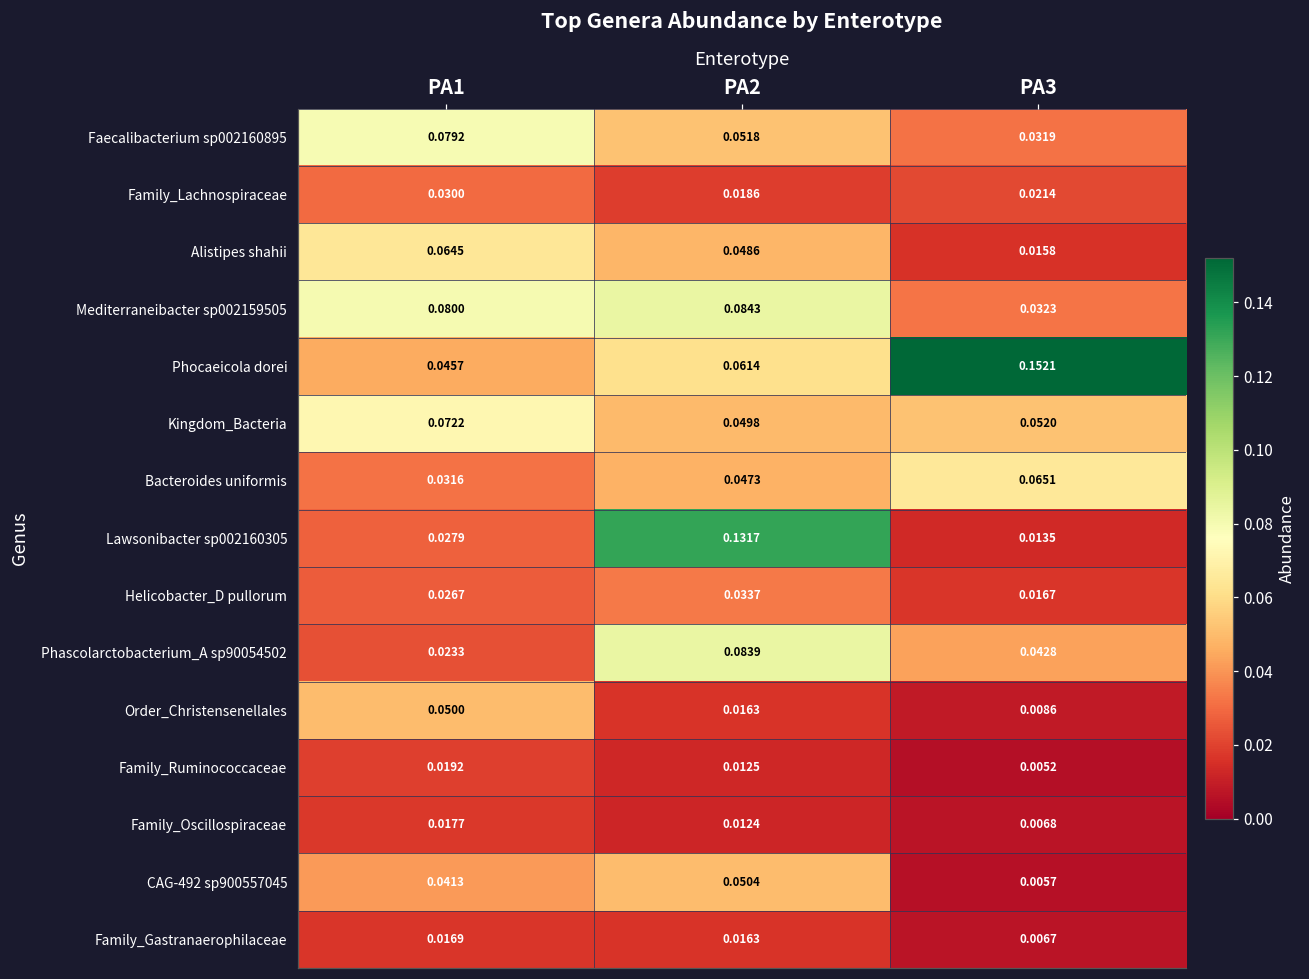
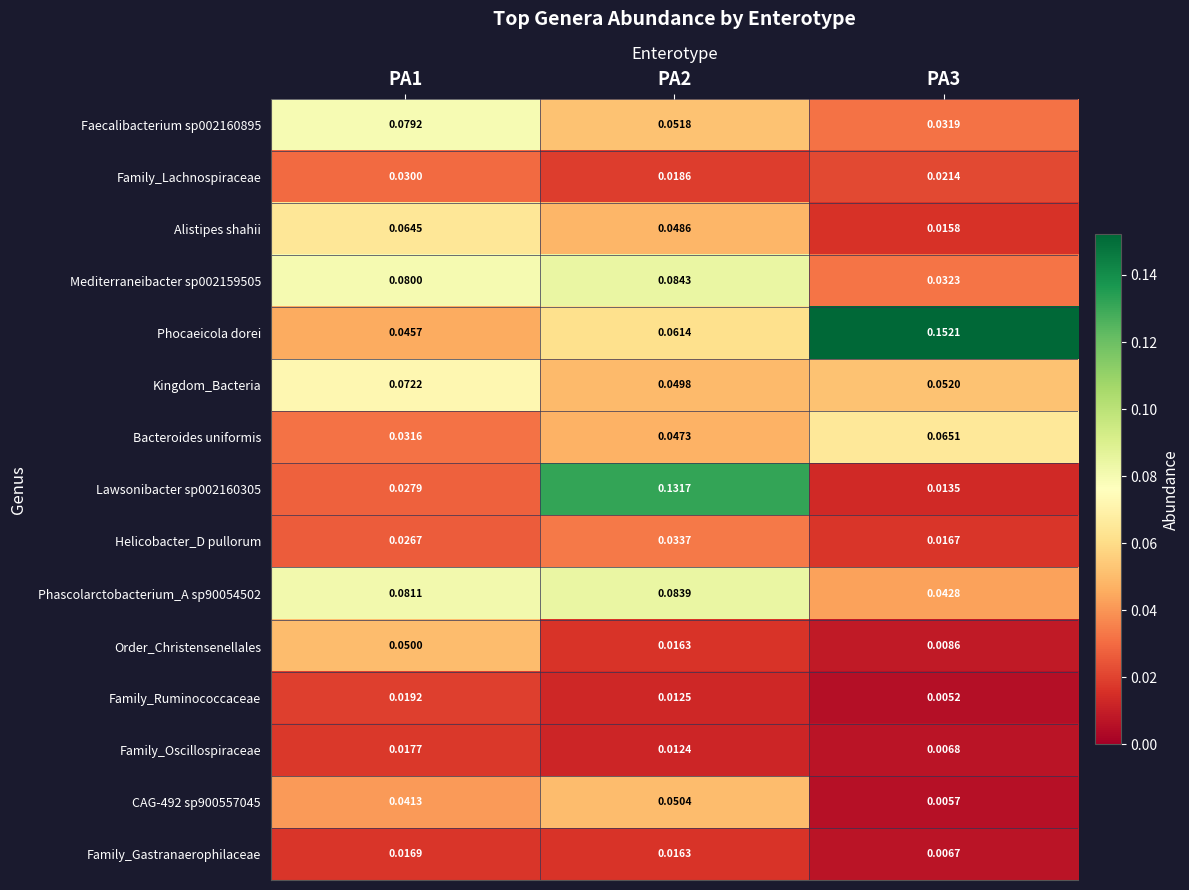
Phascolarctobacterium_A sp90054502, PA1: 0.0233 -> 0.0811
